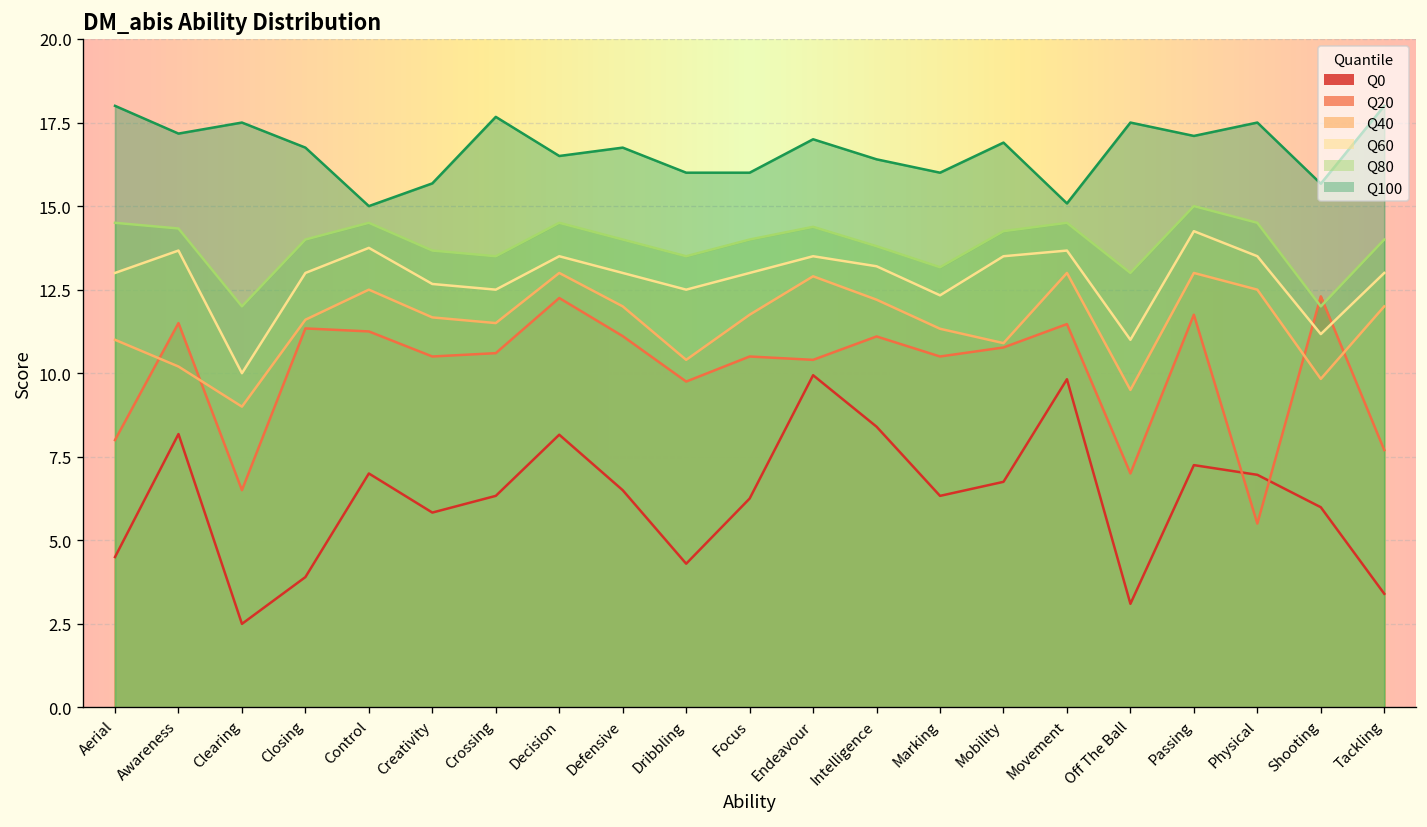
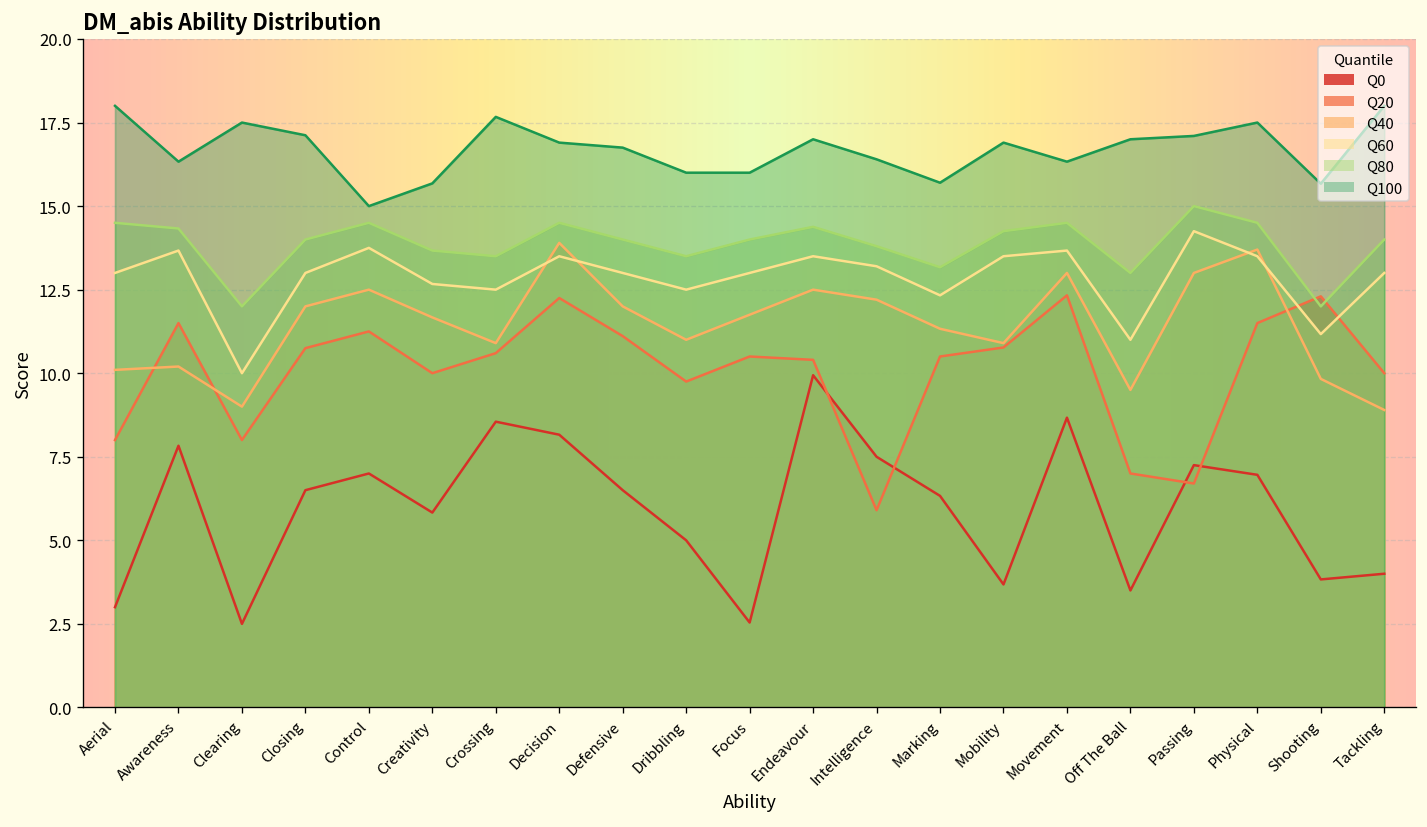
Q0, Aerial: 4.5 -> 3.0
Q40, Aerial: 11.0 -> 10.1
Q0, Awareness: 8.2 -> 7.8
Q100, Awareness: 17.2 -> 16.3
Q20, Clearing: 6.5 -> 8.0
Q0, Closing: 3.9 -> 6.5
Q20, Closing: 11.3 -> 10.8
Q40, Closing: 11.6 -> 12.0
Q100, Closing: 16.8 -> 17.1
Q20, Creativity: 10.5 -> 10.0
Q0, Crossing: 6.3 -> 8.6
Q40, Crossing: 11.5 -> 10.9
Q40, Decision: 13.0 -> 13.9
Q100, Decision: 16.5 -> 16.9
Q0, Dribbling: 4.3 -> 5.0
Q40, Dribbling: 10.4 -> 11.0
Q0, Focus: 6.3 -> 2.5
Q40, Endeavour: 12.9 -> 12.5
Q0, Intelligence: 8.4 -> 7.5
Q20, Intelligence: 11.1 -> 5.9
Q100, Marking: 16.0 -> 15.7
Q0, Mobility: 6.8 -> 3.7
Q0, Movement: 9.8 -> 8.7
Q20, Movement: 11.5 -> 12.3
Q100, Movement: 15.1 -> 16.3
Q0, Off The Ball: 3.1 -> 3.5
Q100, Off The Ball: 17.5 -> 17.0
Q20, Passing: 11.8 -> 6.7
Q20, Physical: 5.5 -> 11.5
Q40, Physical: 12.5 -> 13.7
Q0, Shooting: 6.0 -> 3.8
Q0, Tackling: 3.4 -> 4.0
Q20, Tackling: 7.7 -> 10.0
Q40, Tackling: 12.0 -> 8.9
